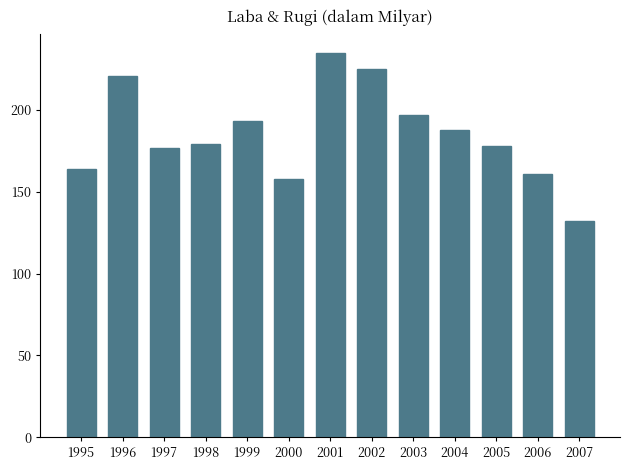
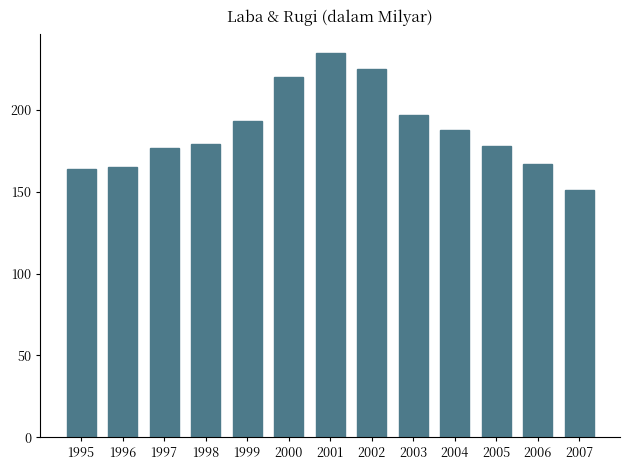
1996: 221 -> 165
2000: 158 -> 220
2006: 161 -> 167
2007: 132 -> 151
